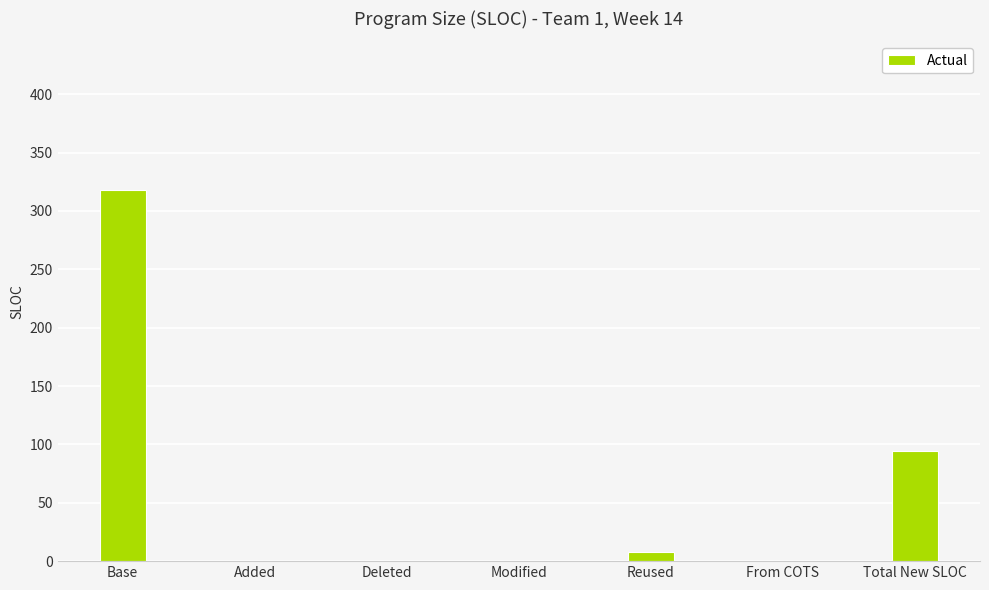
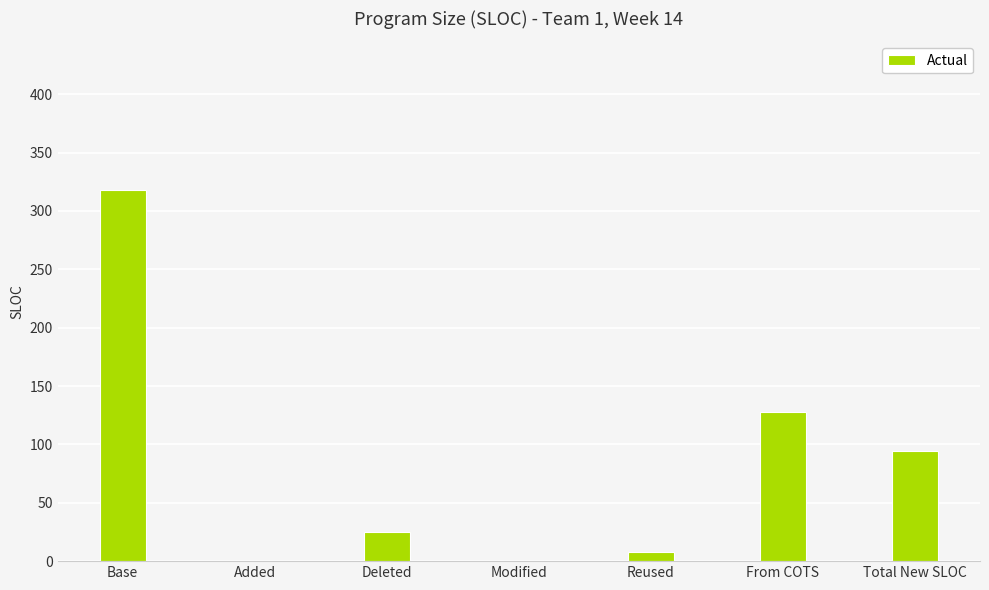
Deleted: 0 -> 25
From COTS: 0 -> 128
